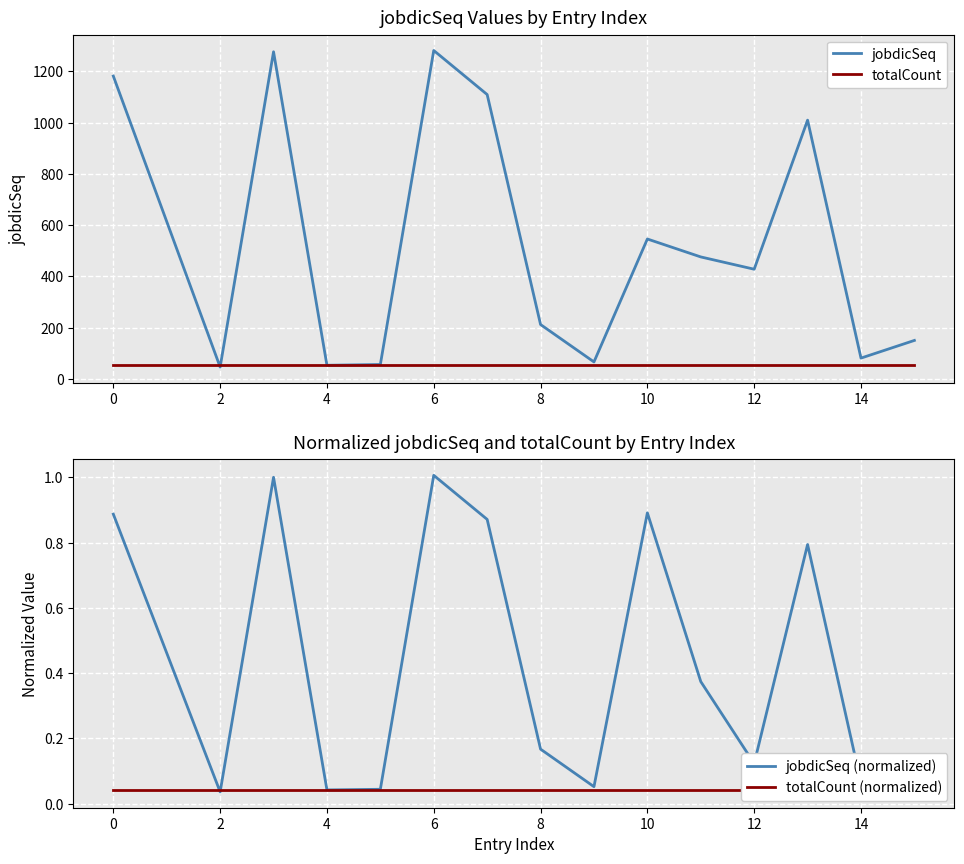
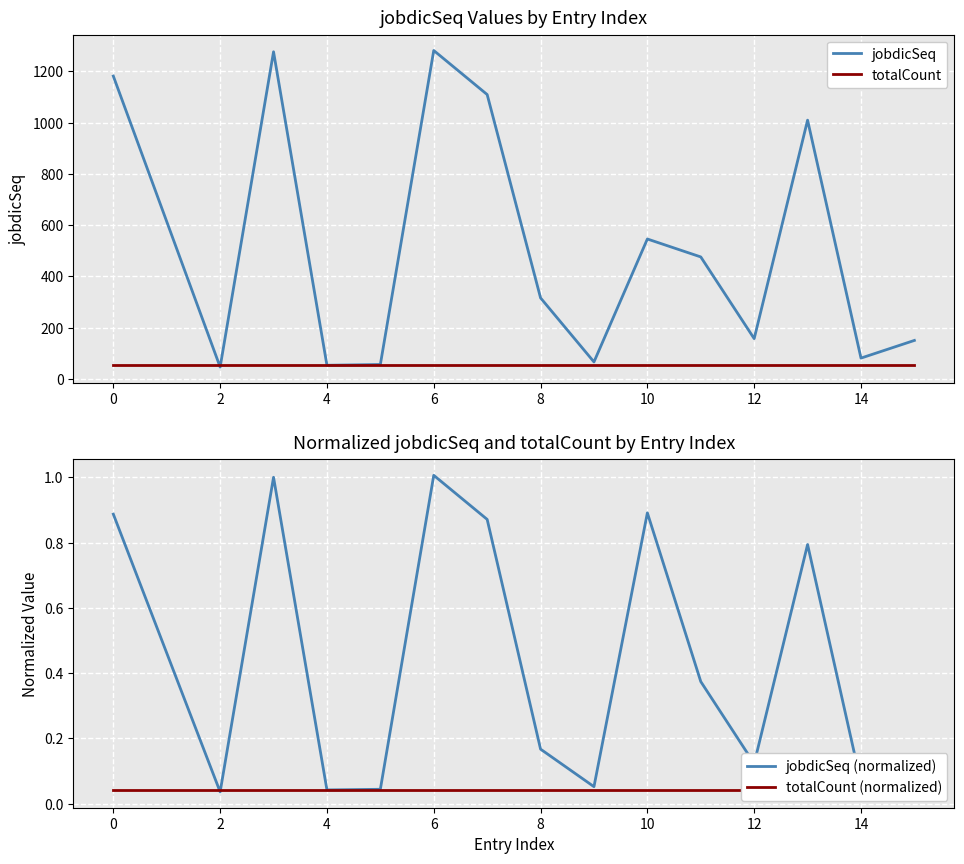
jobdicSeq Values by Entry Index, jobdicSeq, 8: 210 -> 320
jobdicSeq Values by Entry Index, jobdicSeq, 12: 430 -> 160
